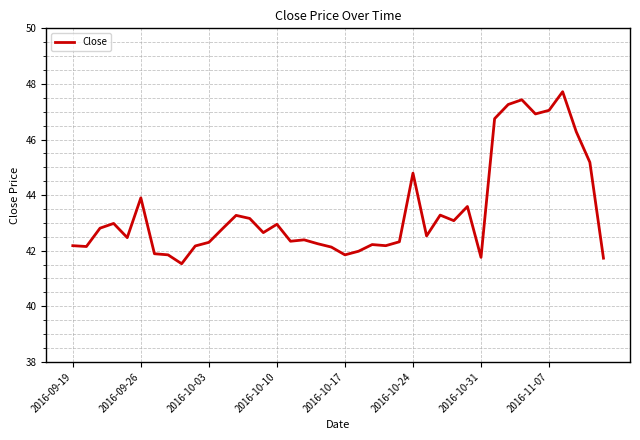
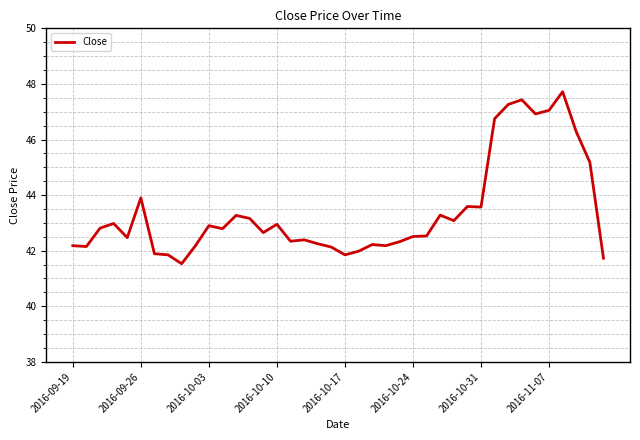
2016-10-03: 42.3 -> 42.9
2016-10-24: 44.8 -> 42.5
2016-10-31: 41.8 -> 43.6
